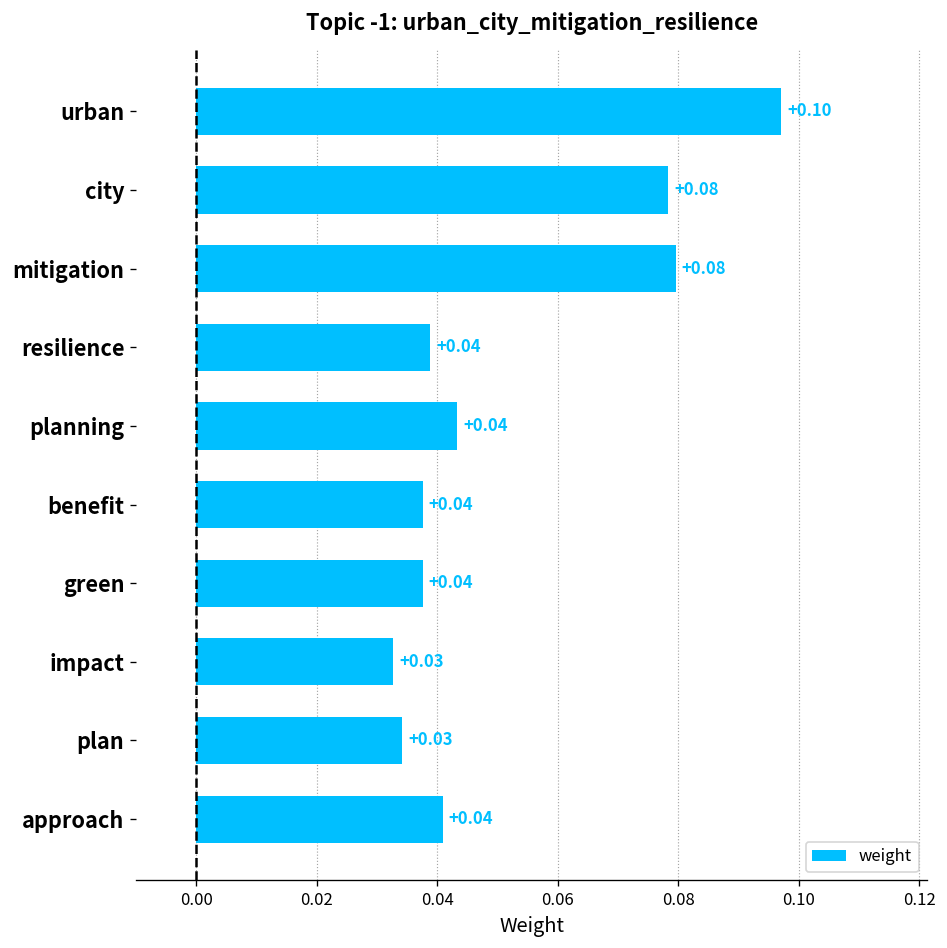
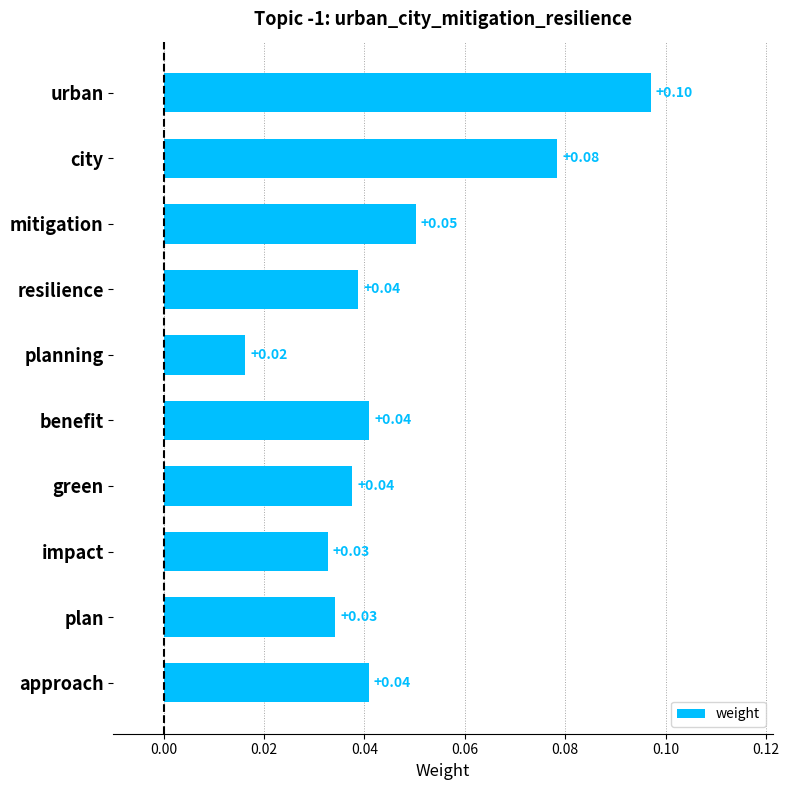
mitigation: +0.08 -> +0.05
planning: +0.04 -> +0.02
benefit: 0.038 -> 0.041
